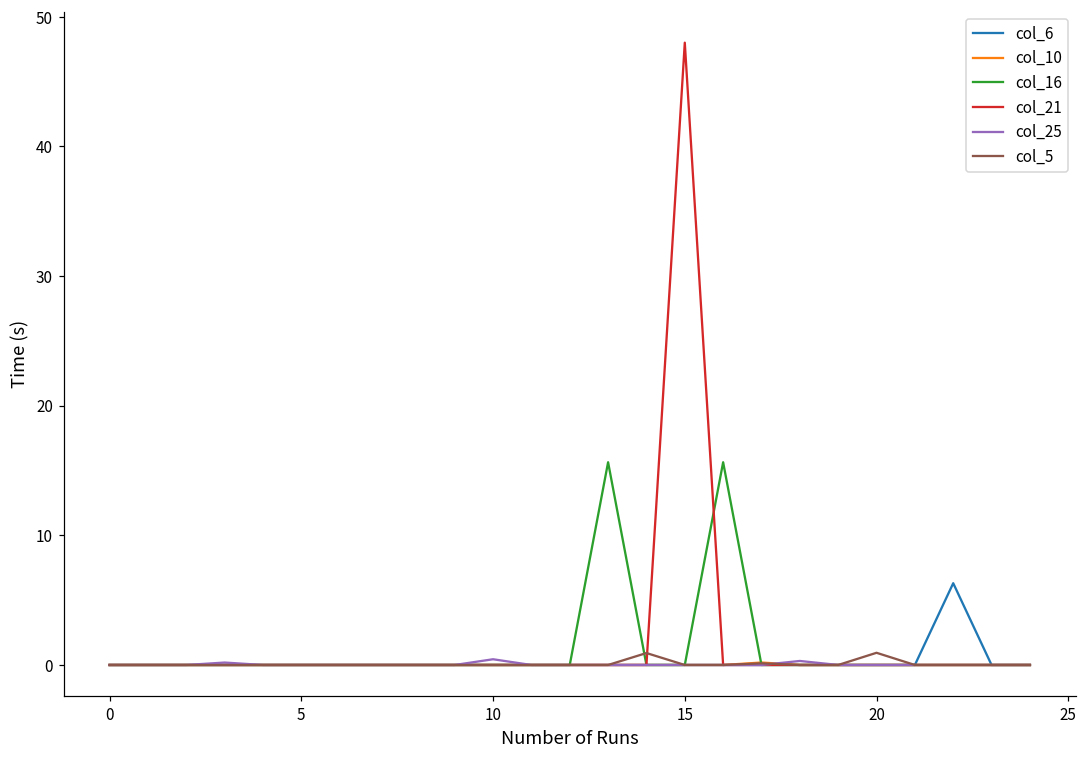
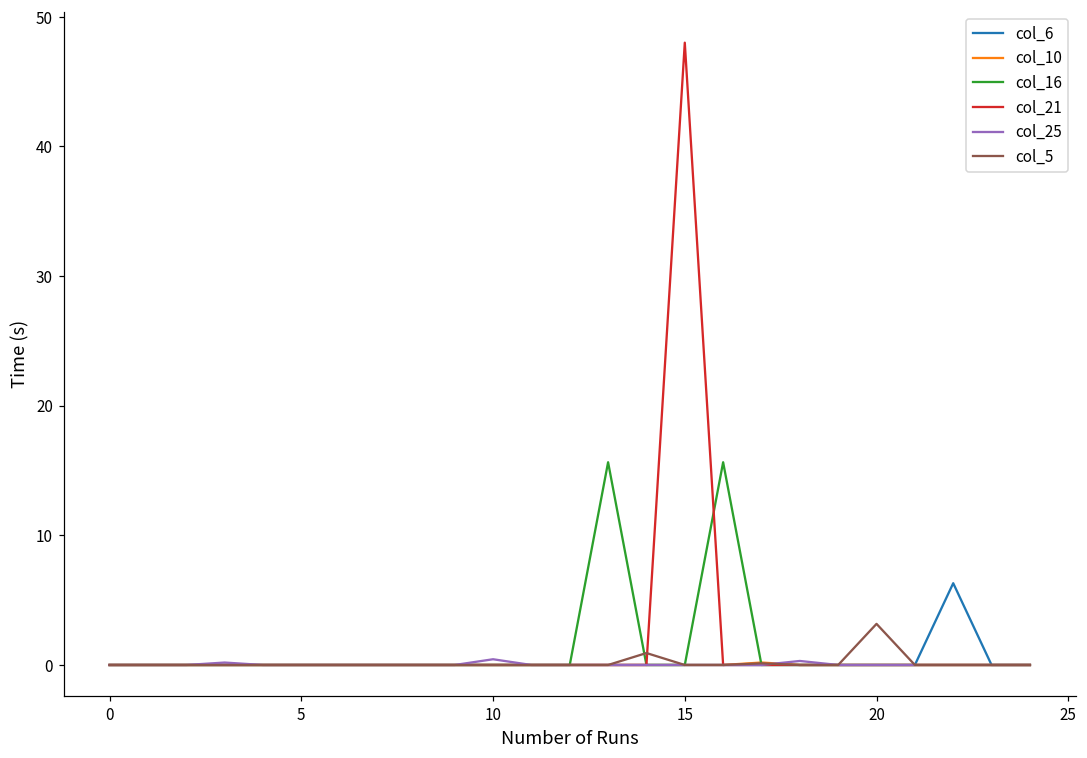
col_5, 20: 0.9 -> 3.2
